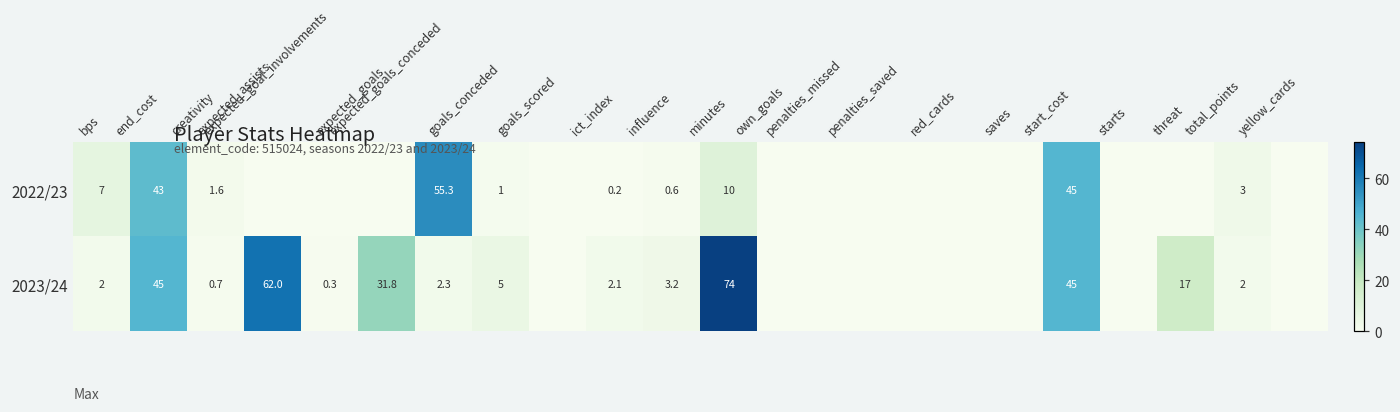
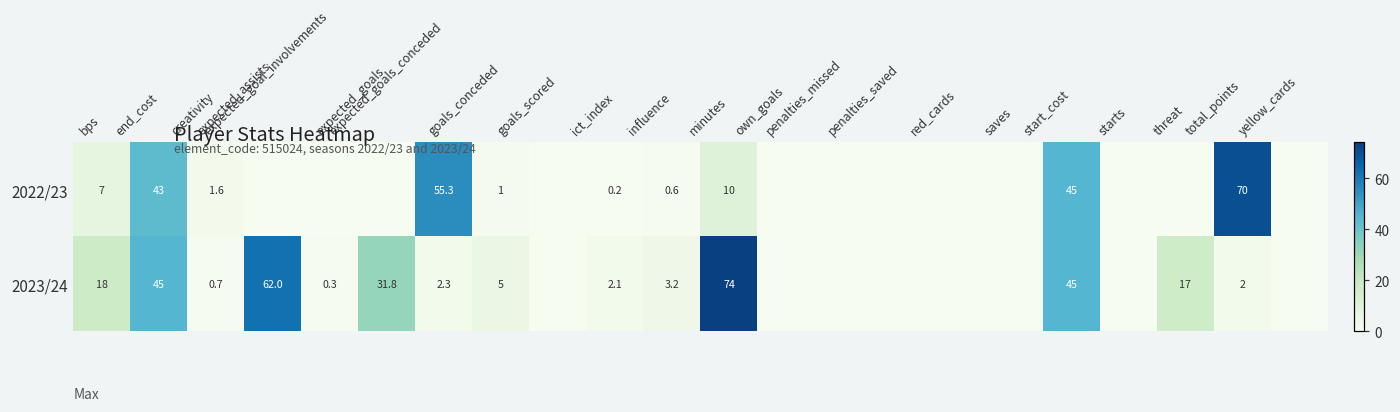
2022/23, total_points: 3 -> 70
2023/24, bps: 2 -> 18
